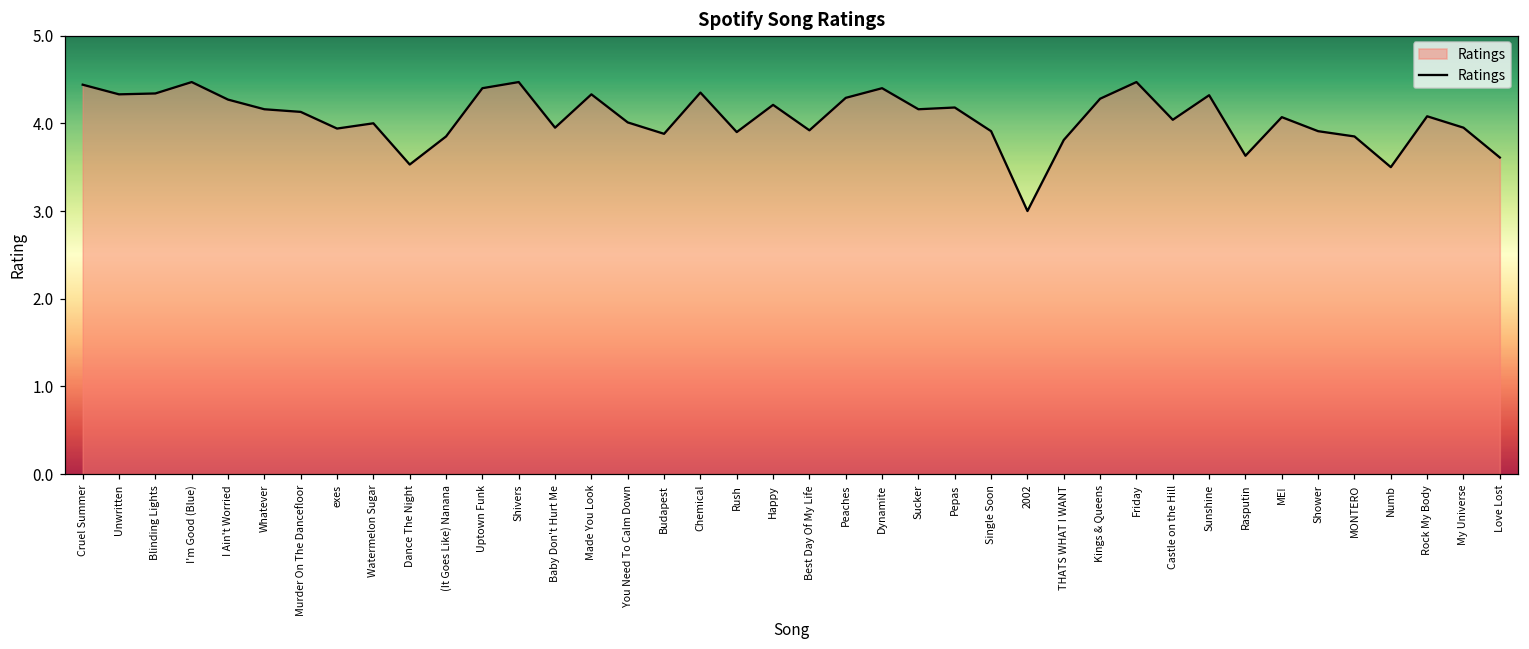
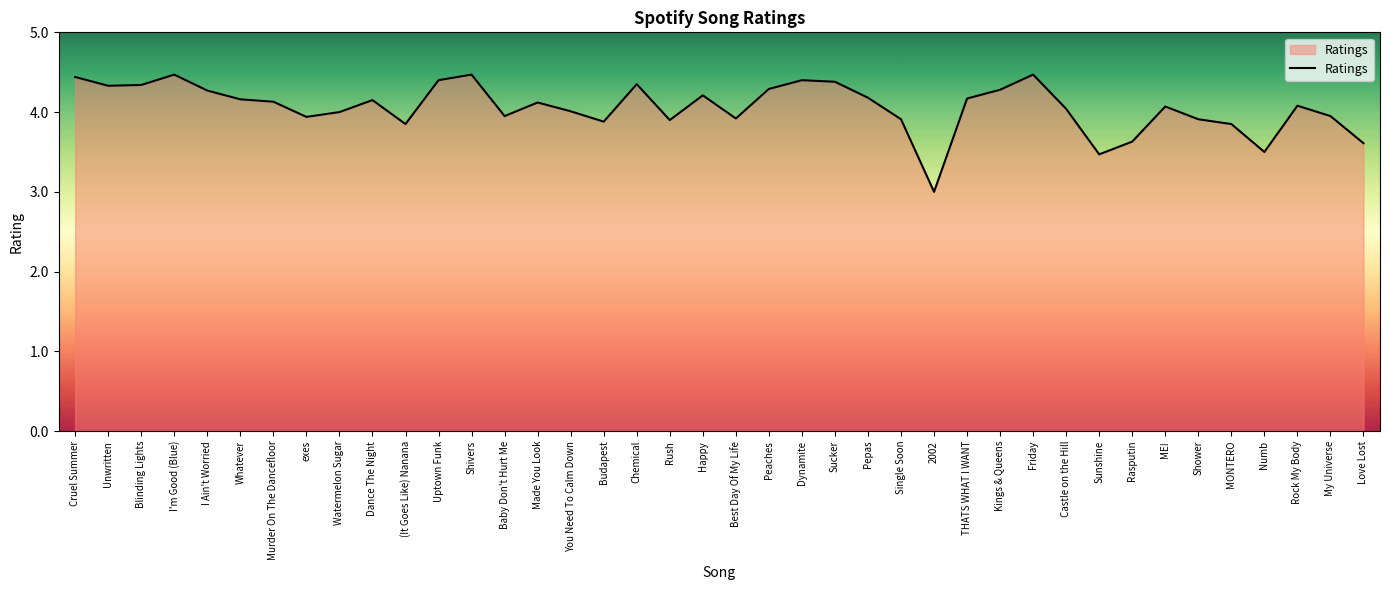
Dance The Night: 3.5 -> 4.2
Made You Look: 4.3 -> 4.1
Sucker: 4.2 -> 4.4
THATS WHAT I WANT: 3.8 -> 4.2
Sunshine: 4.3 -> 3.5
